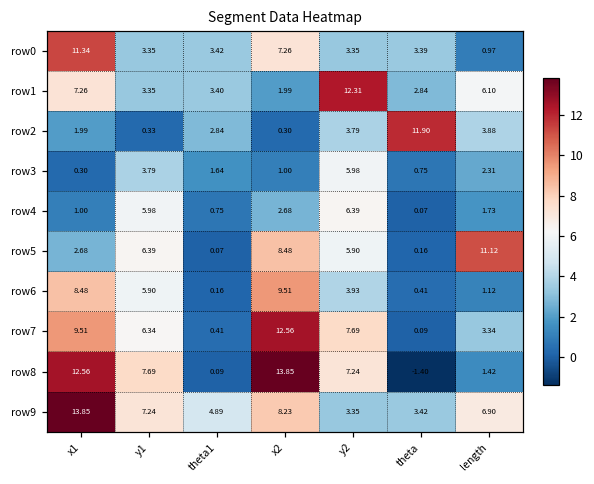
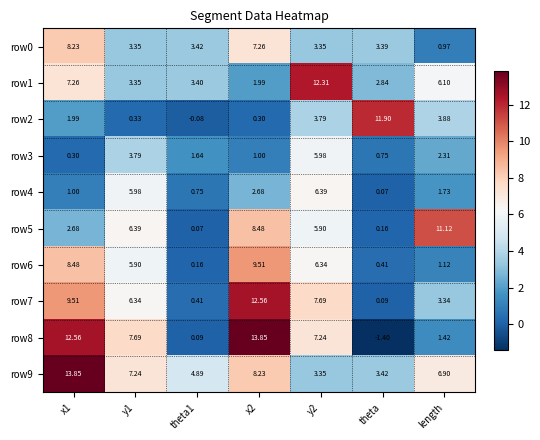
row0, x1: 11.34 -> 8.23
row2, theta1: 2.84 -> -0.08
row6, y2: 3.93 -> 6.34
